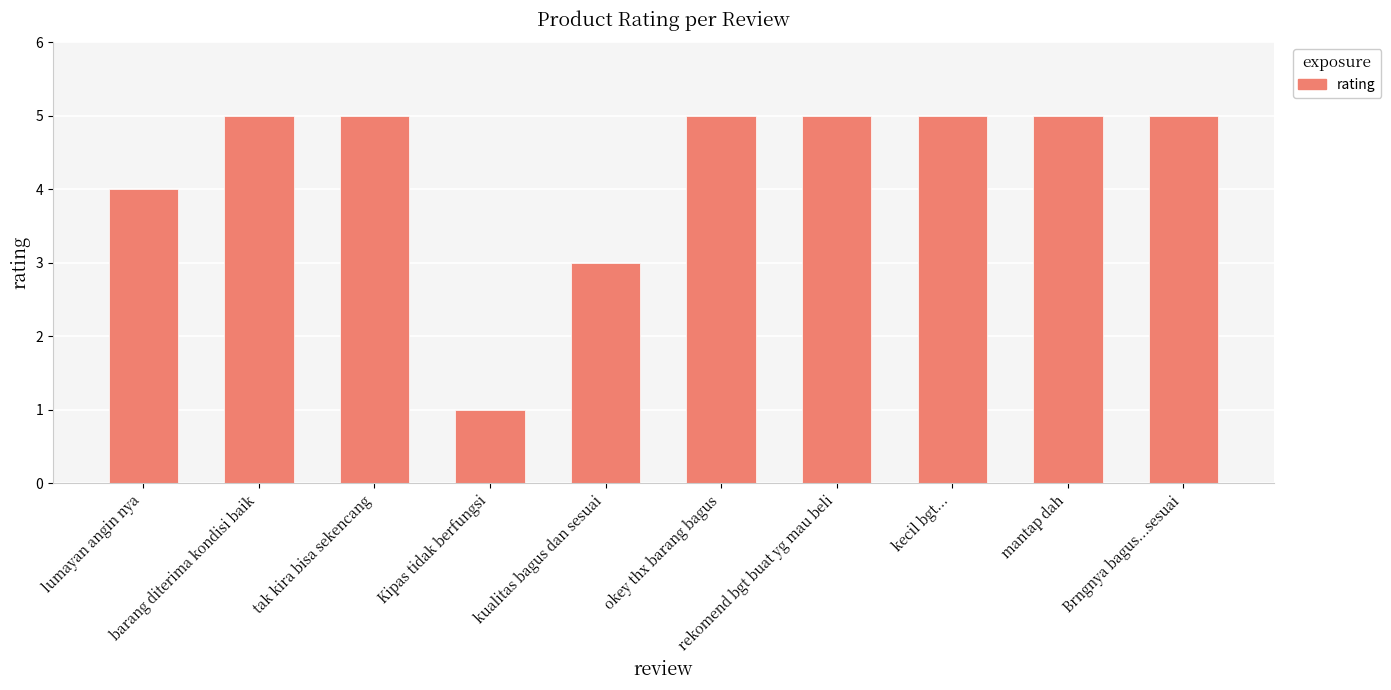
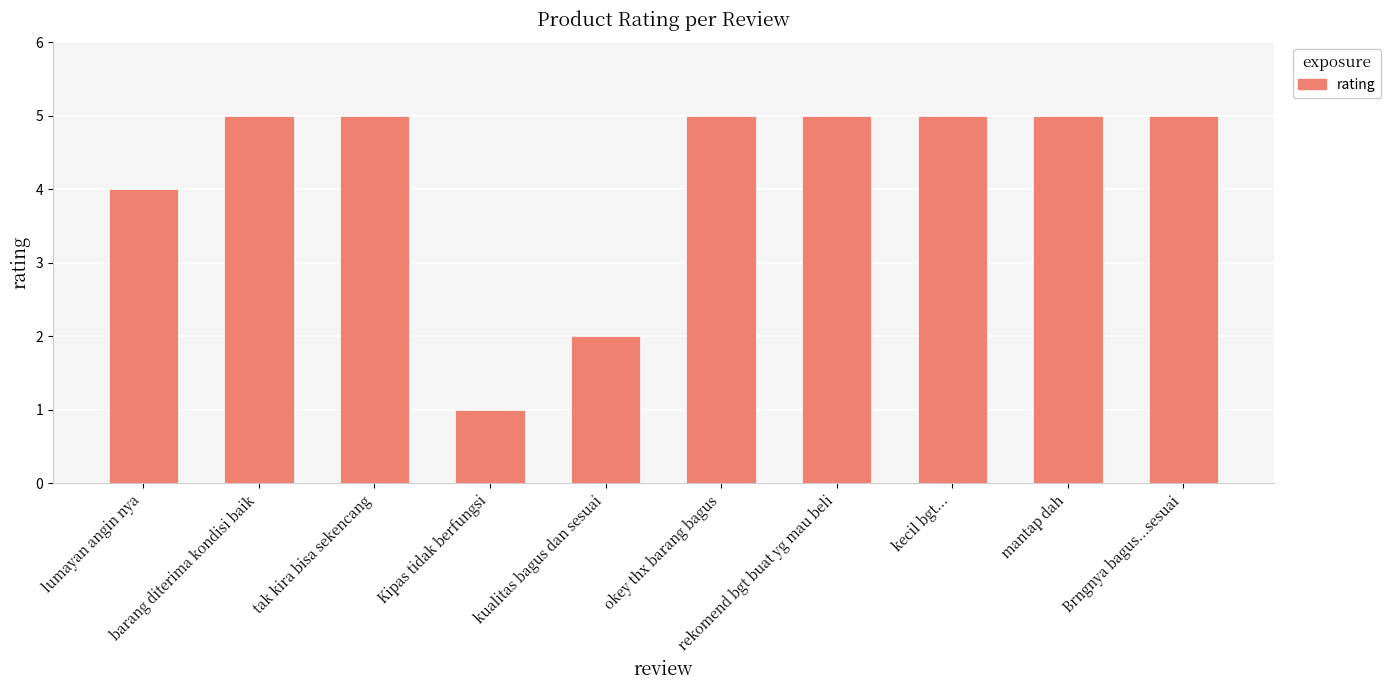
kualitas bagus dan sesuai: 3 -> 2
